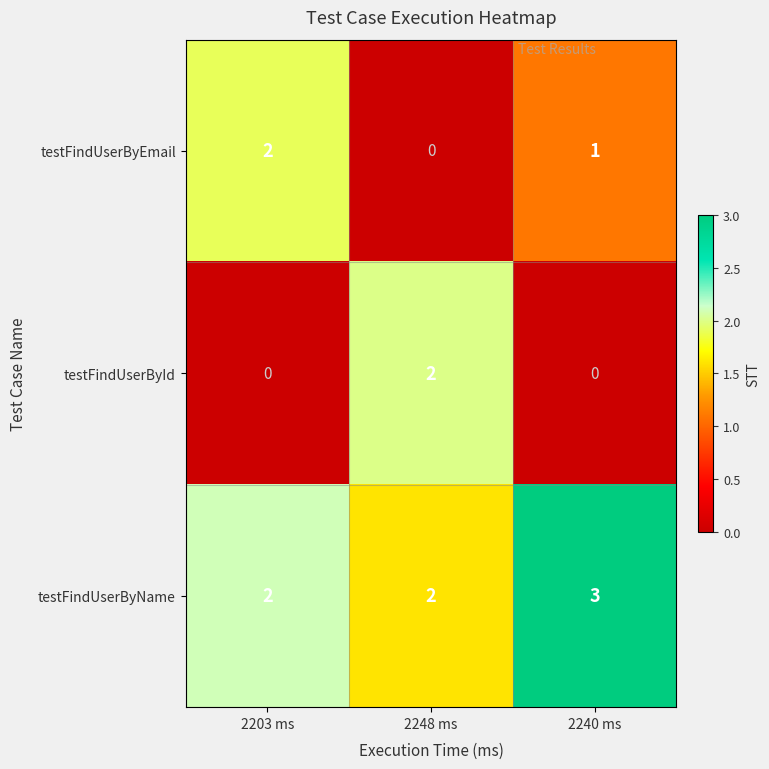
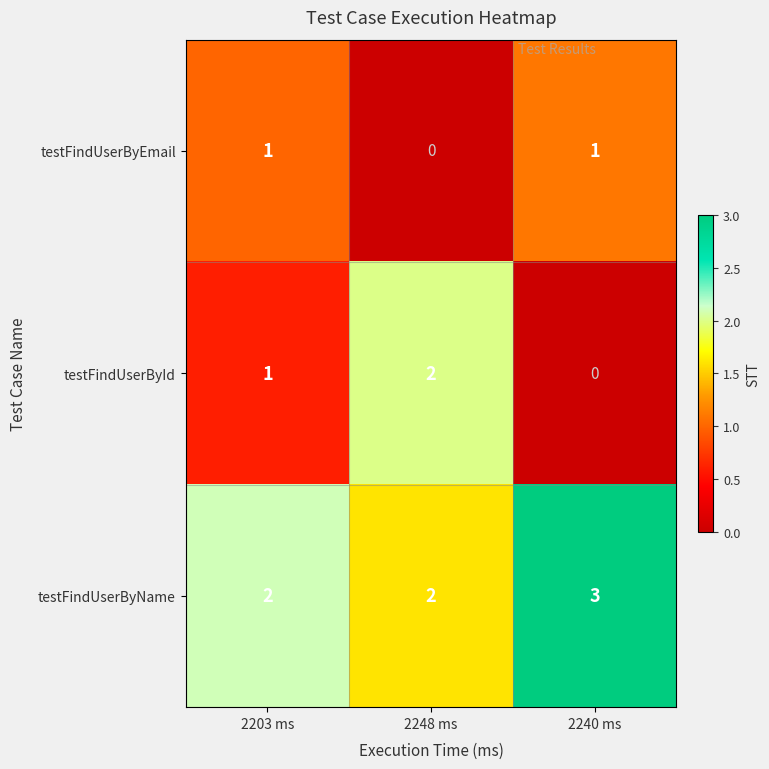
testFindUserByEmail, 2203 ms: 2 -> 1
testFindUserById, 2203 ms: 0 -> 1
